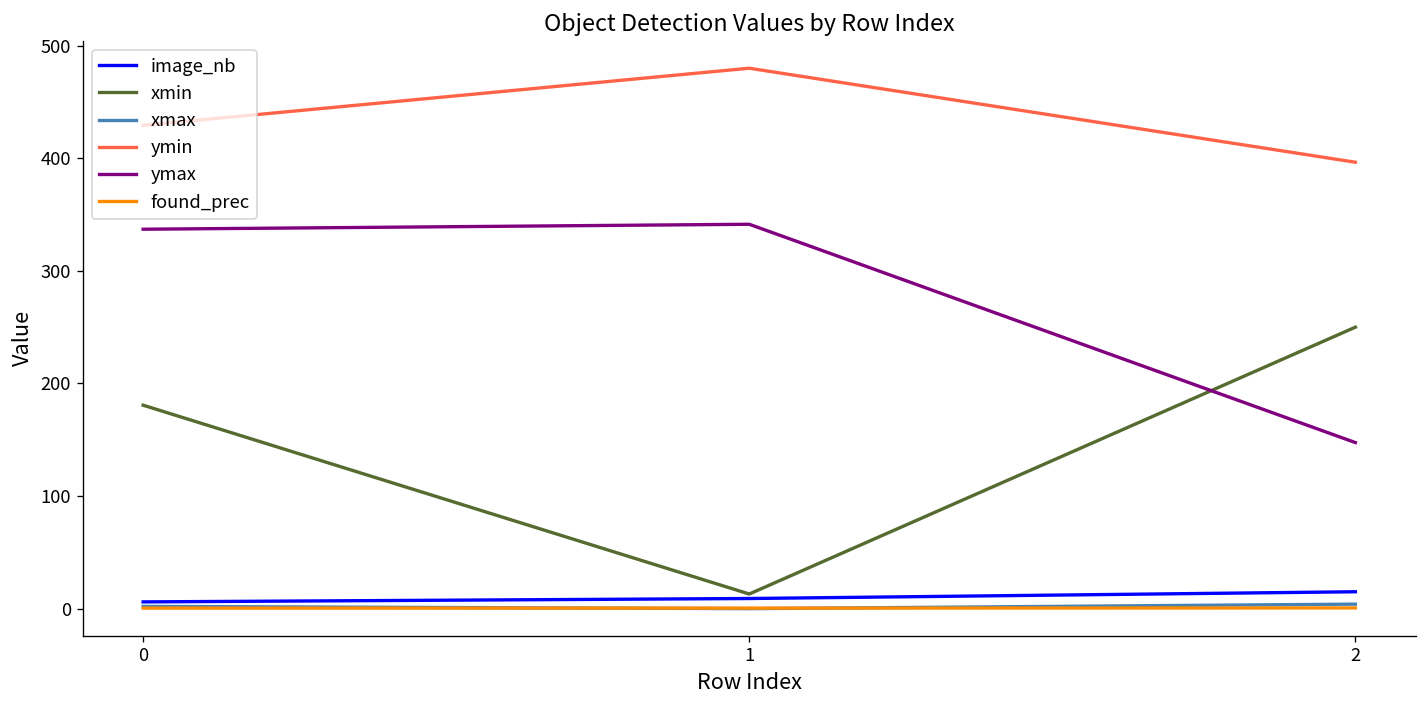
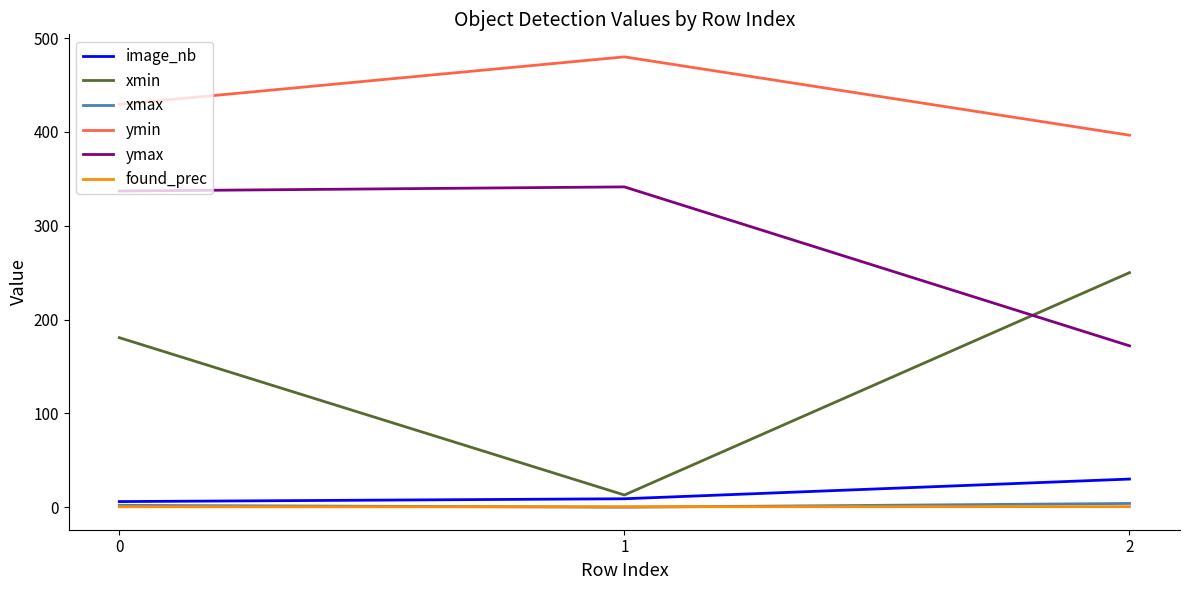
image_nb, 2: 20 -> 30
ymax, 2: 150 -> 170
